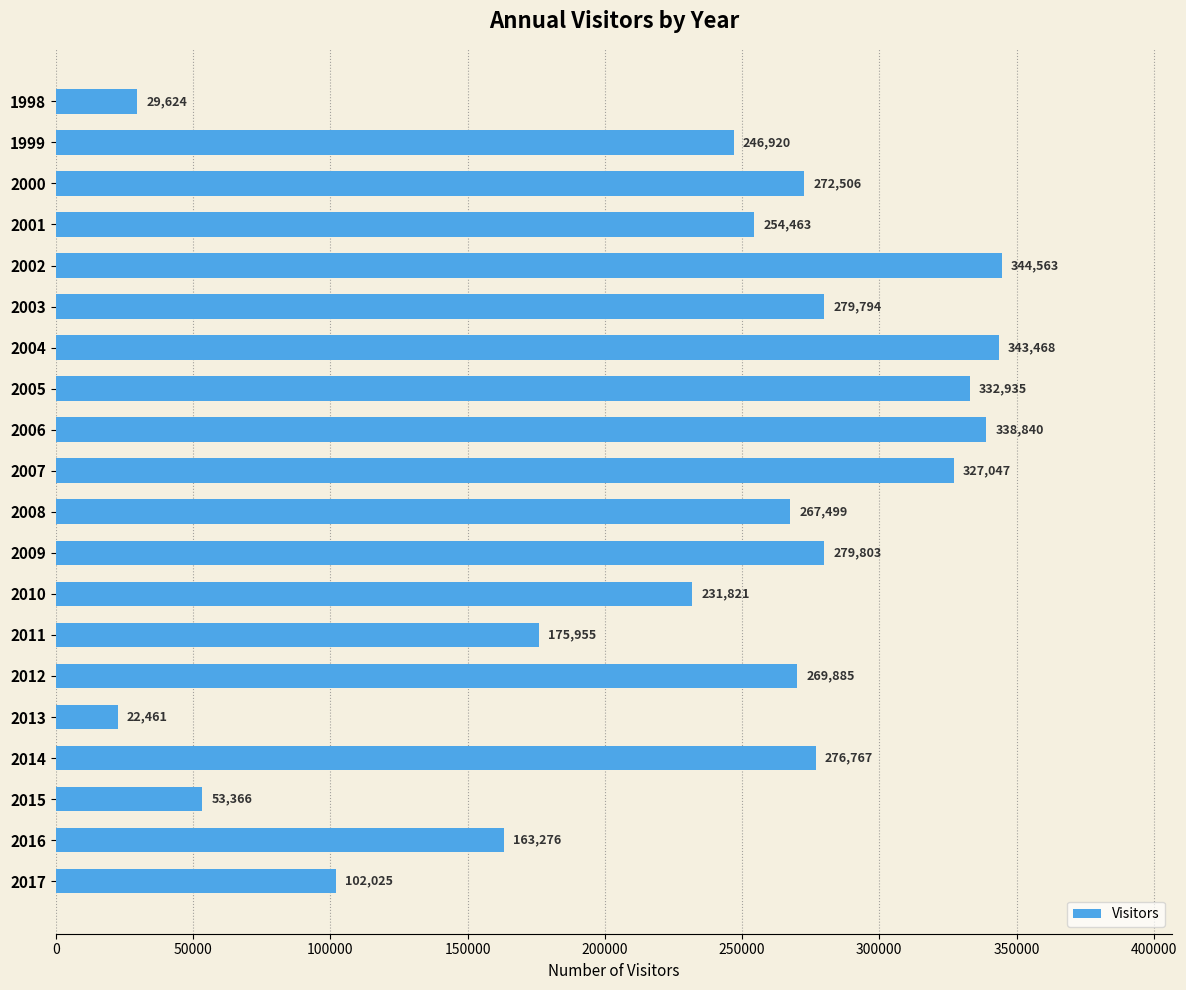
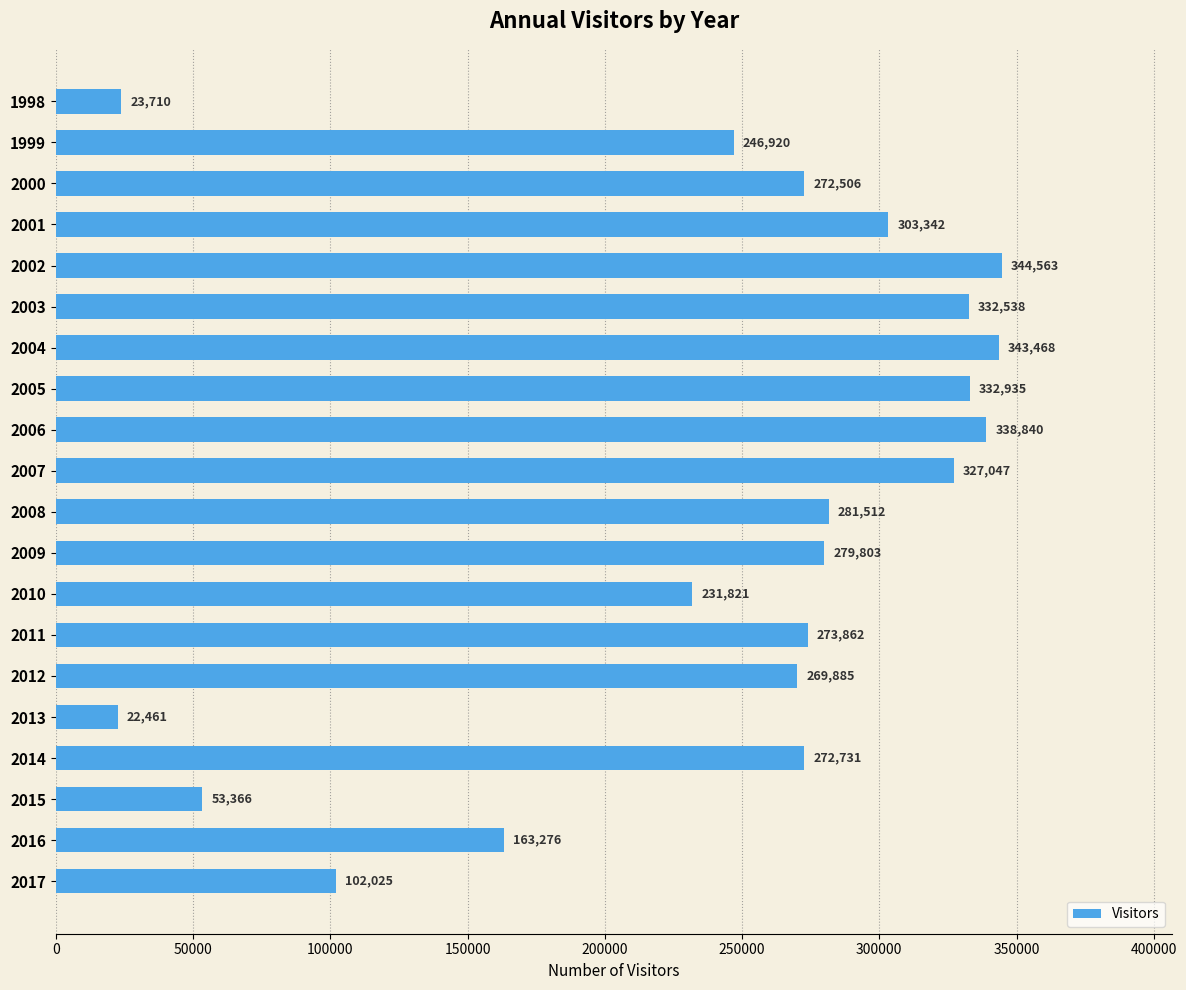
1998: 29,624 -> 23,710
2001: 254,463 -> 303,342
2003: 279,794 -> 332,538
2008: 267,499 -> 281,512
2011: 175,955 -> 273,862
2014: 276,767 -> 272,731
